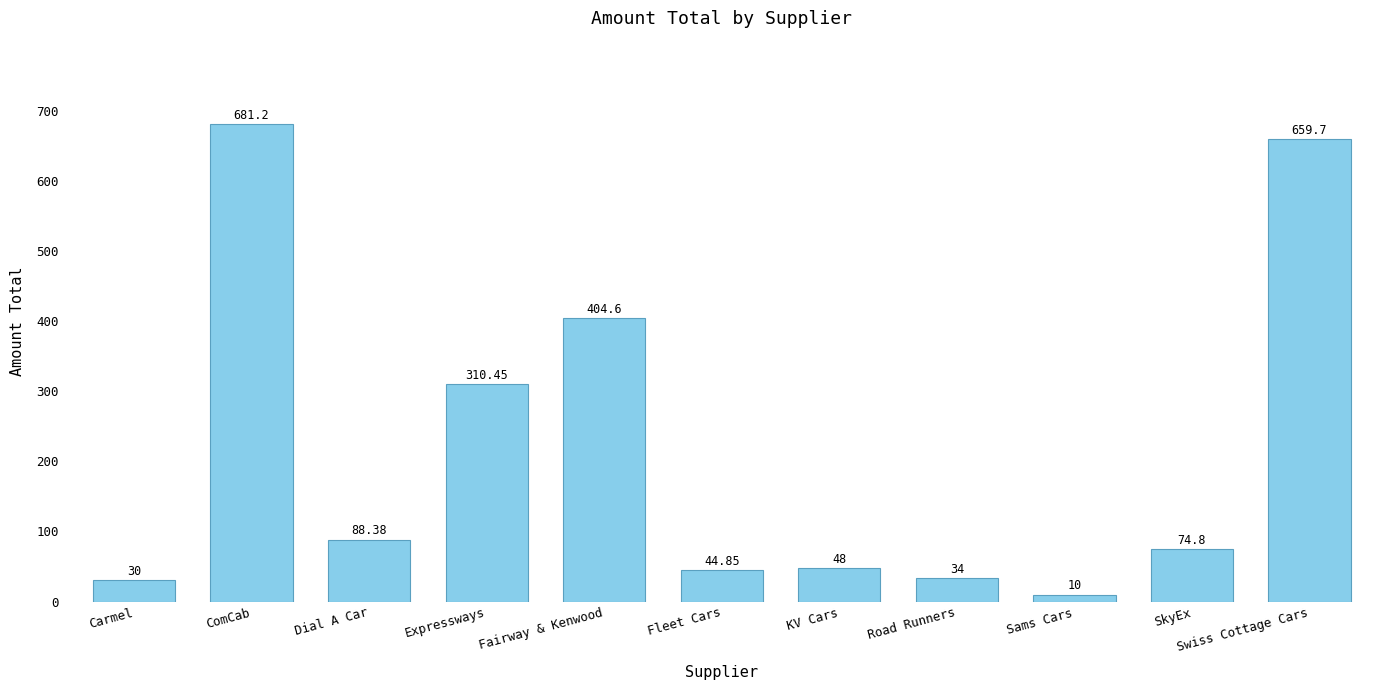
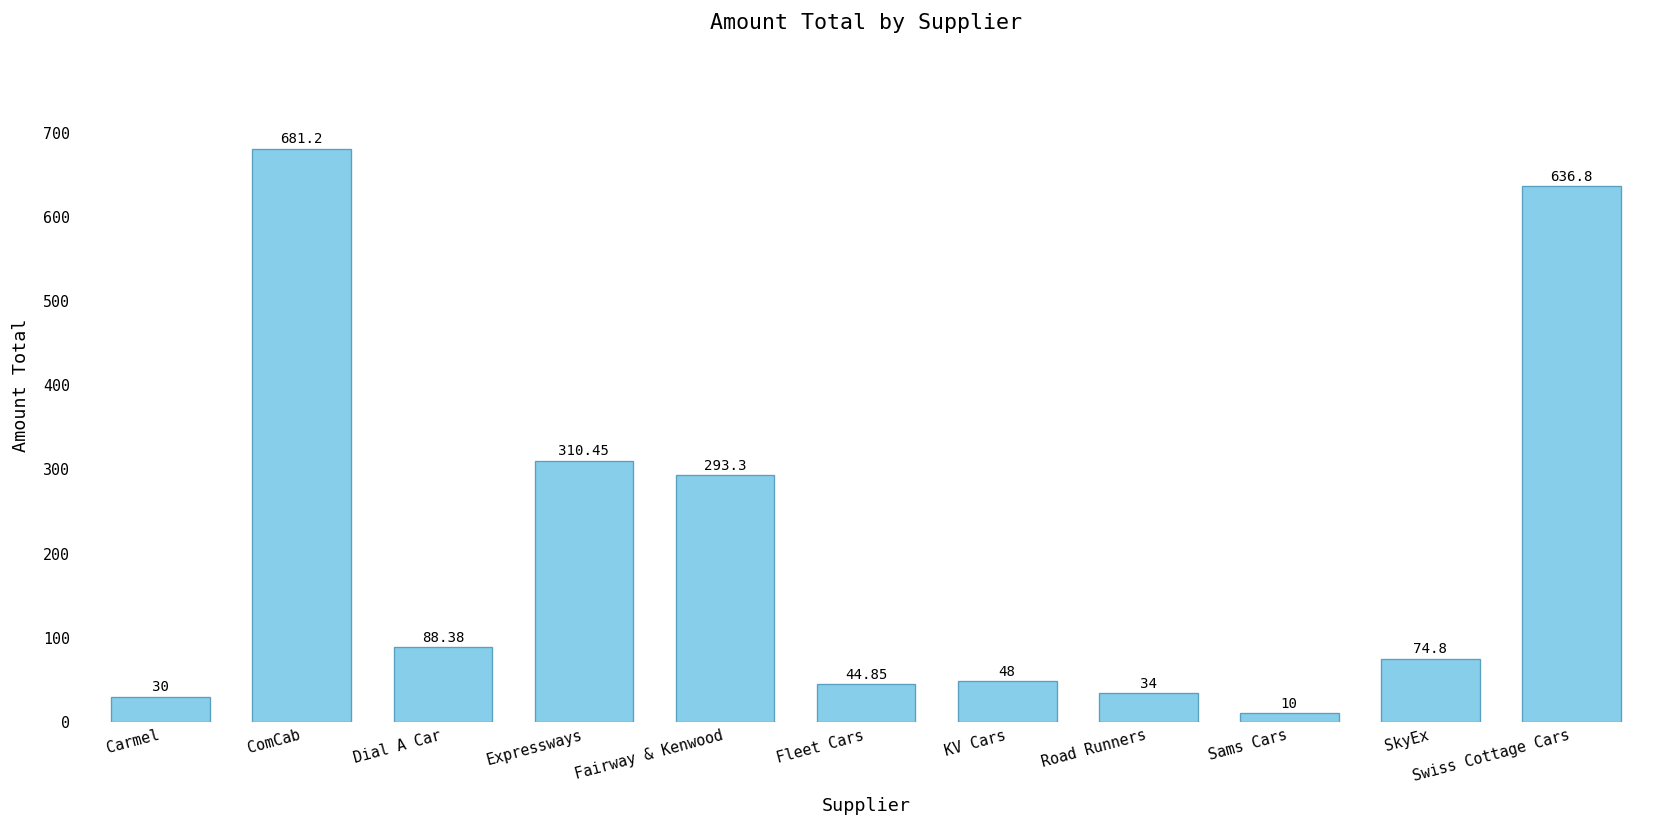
Fairway & Kenwood: 404.6 -> 293.3
Swiss Cottage Cars: 659.7 -> 636.8
